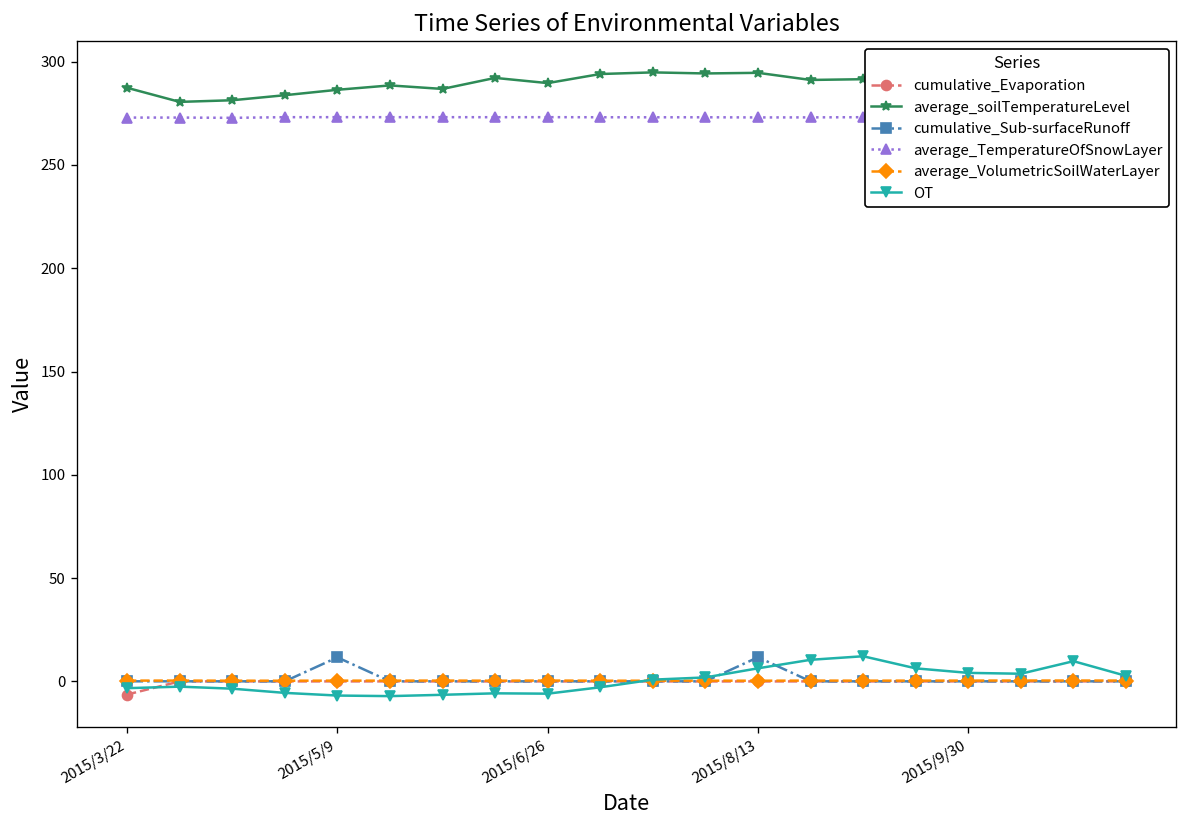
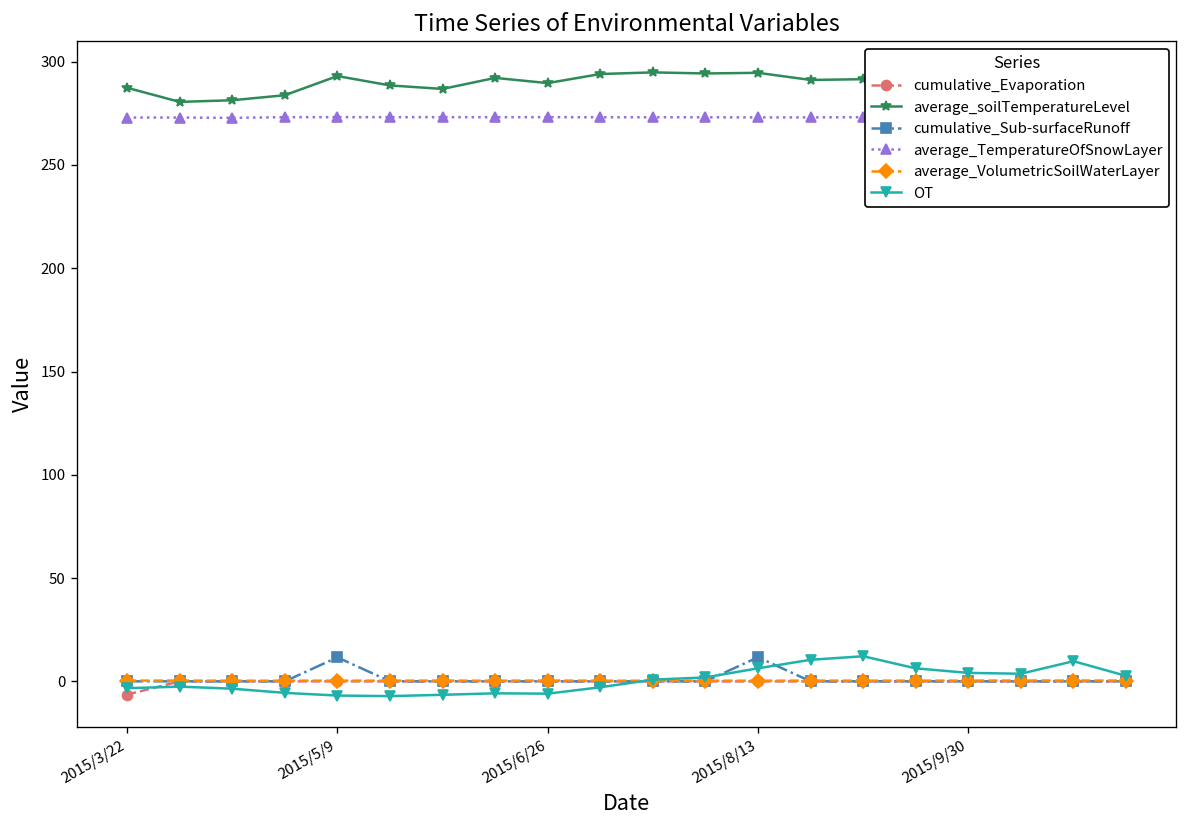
average_soilTemperatureLevel, 2015/5/9: 286 -> 293
